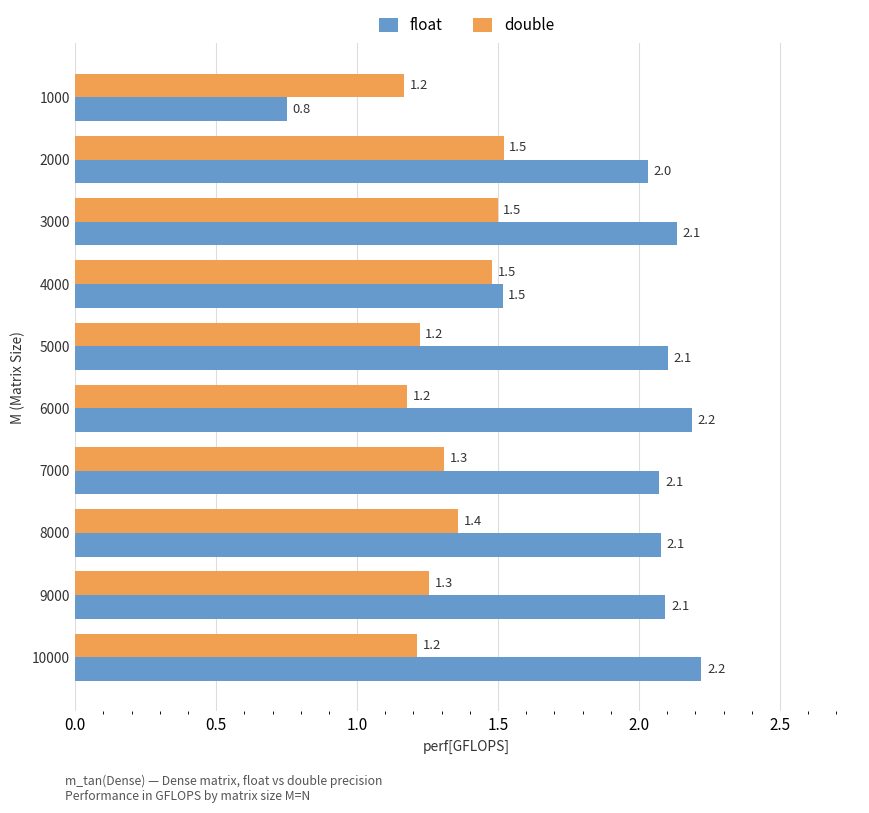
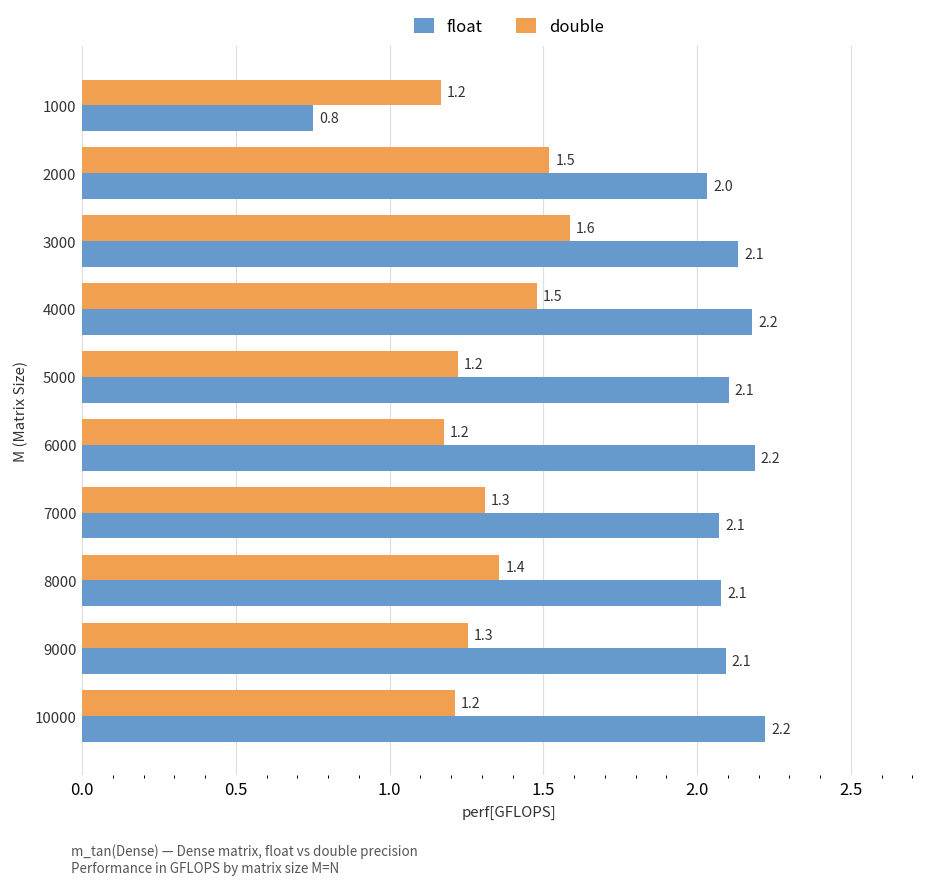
double, 3000: 1.5 -> 1.6
float, 4000: 1.5 -> 2.2
